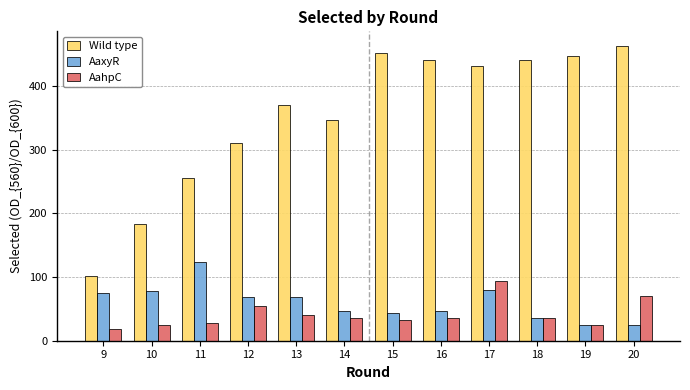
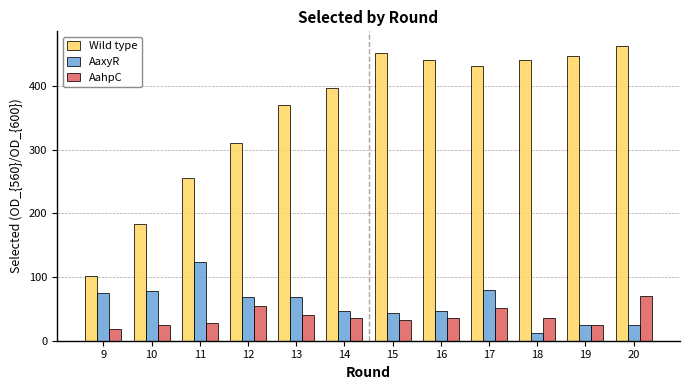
Wild type, 14: 350 -> 400
AahpC, 17: 90 -> 50
AaxyR, 18: 40 -> 10
